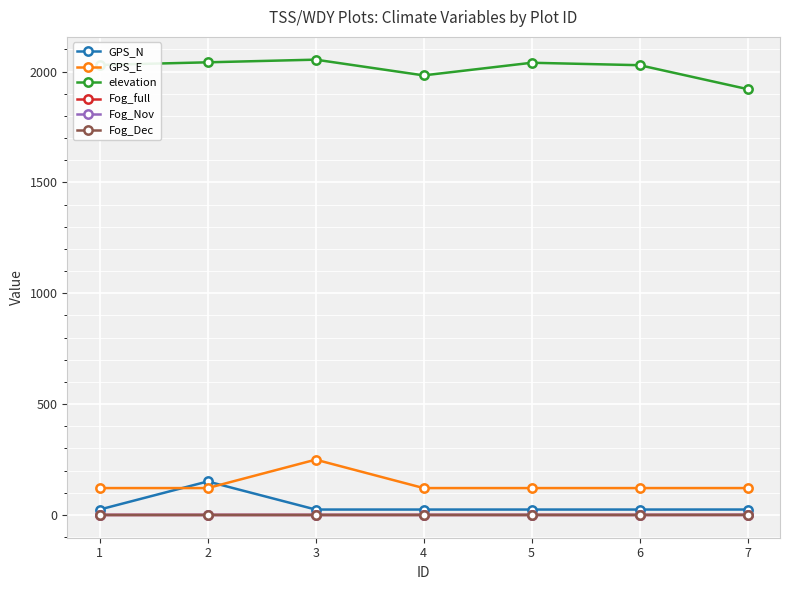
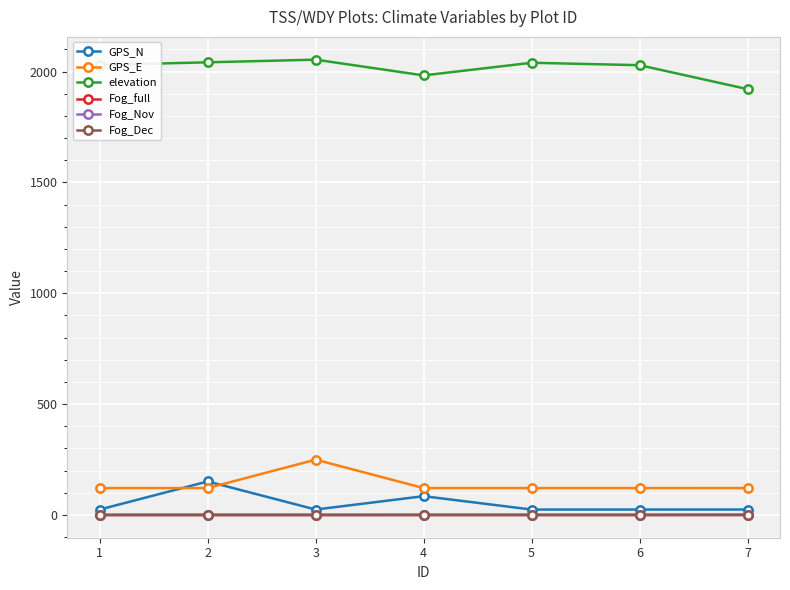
GPS_N, 4: 20 -> 80
